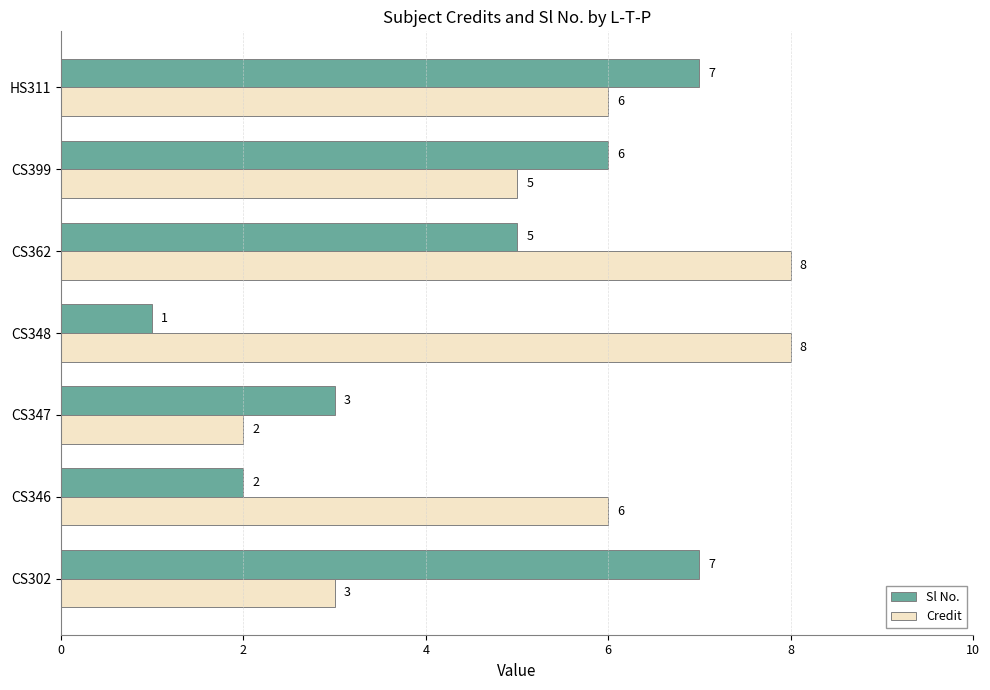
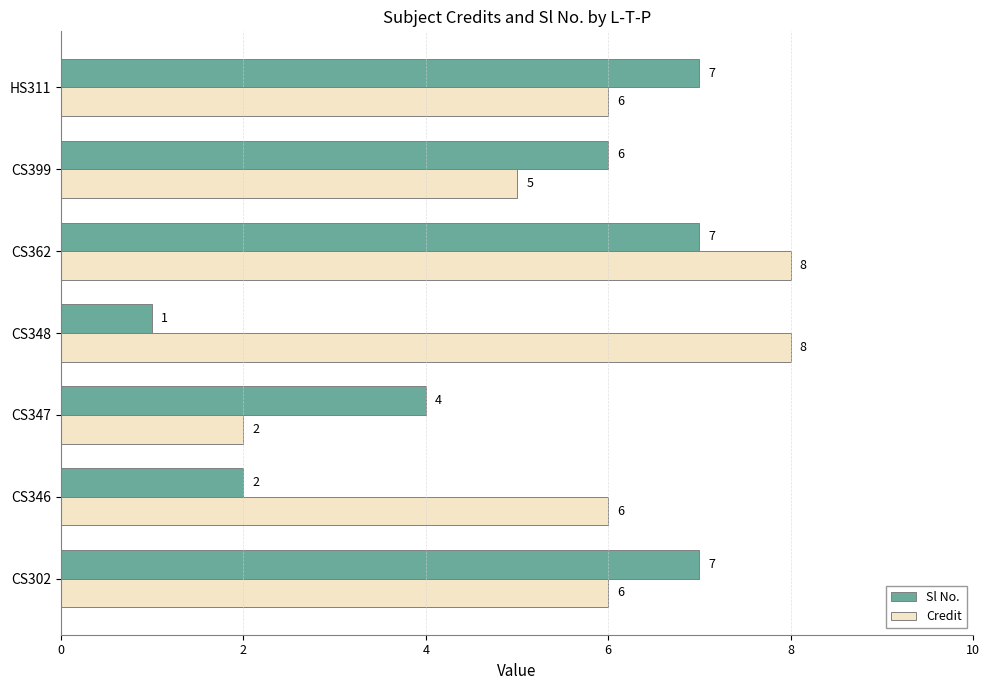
Sl No., CS362: 5 -> 7
Sl No., CS347: 3 -> 4
Credit, CS302: 3 -> 6
